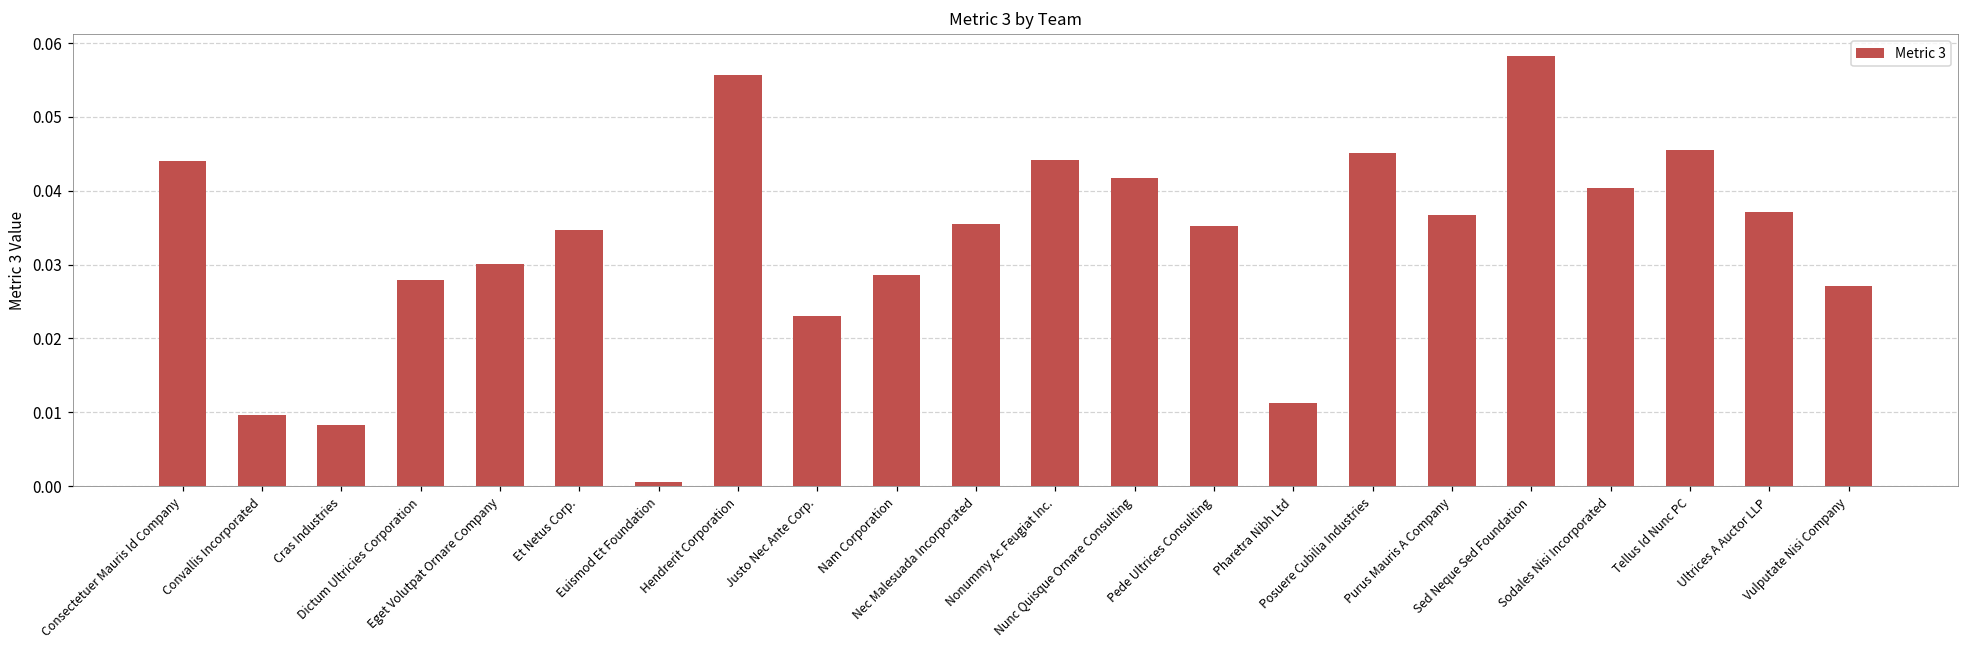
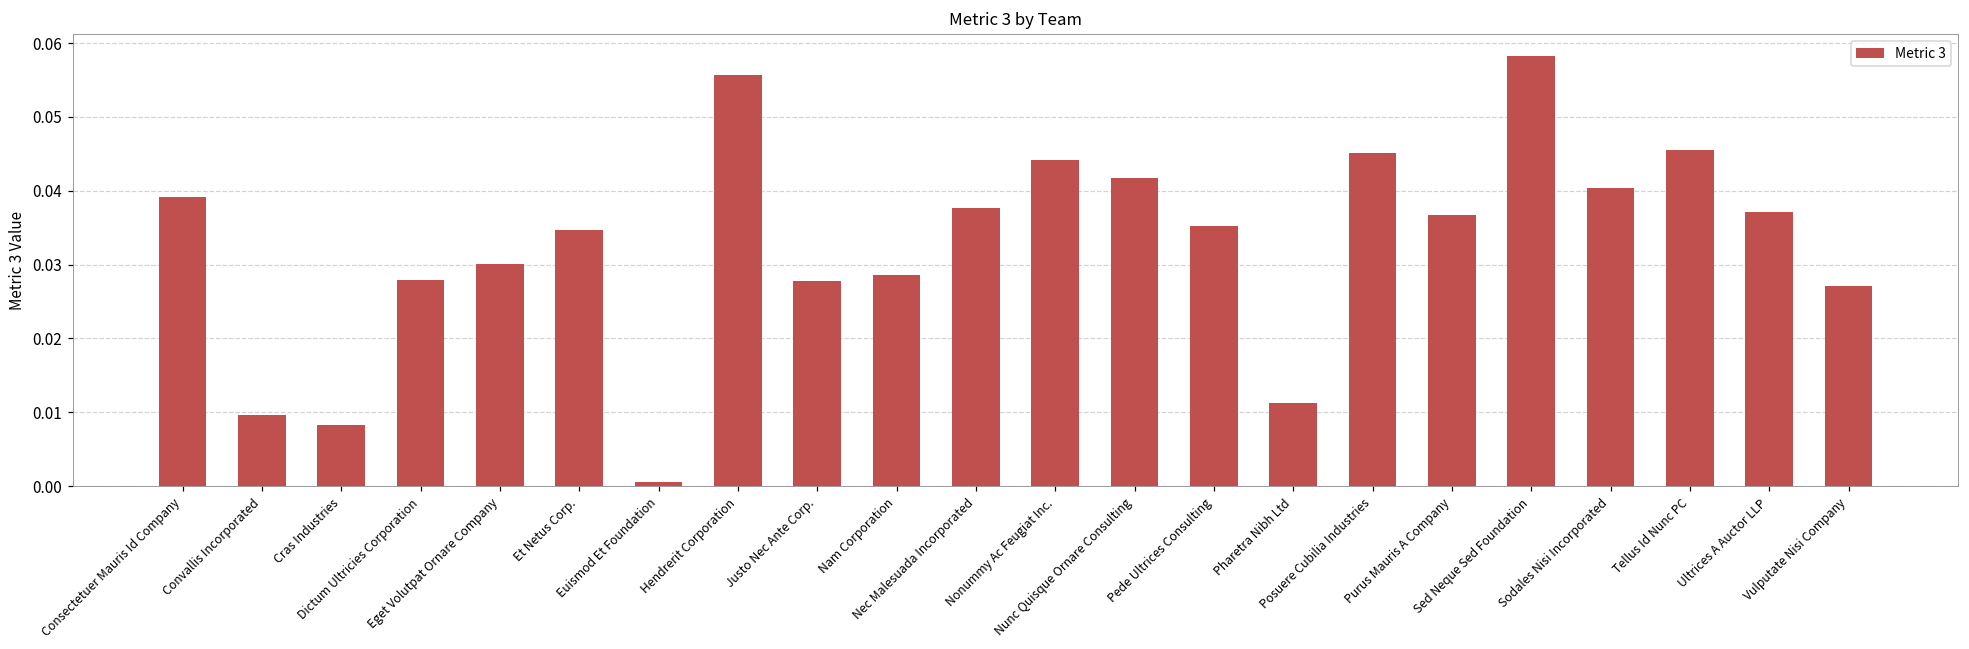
Consectetuer Mauris Id Company: 0.044 -> 0.039
Justo Nec Ante Corp.: 0.023 -> 0.028
Nec Malesuada Incorporated: 0.035 -> 0.038
